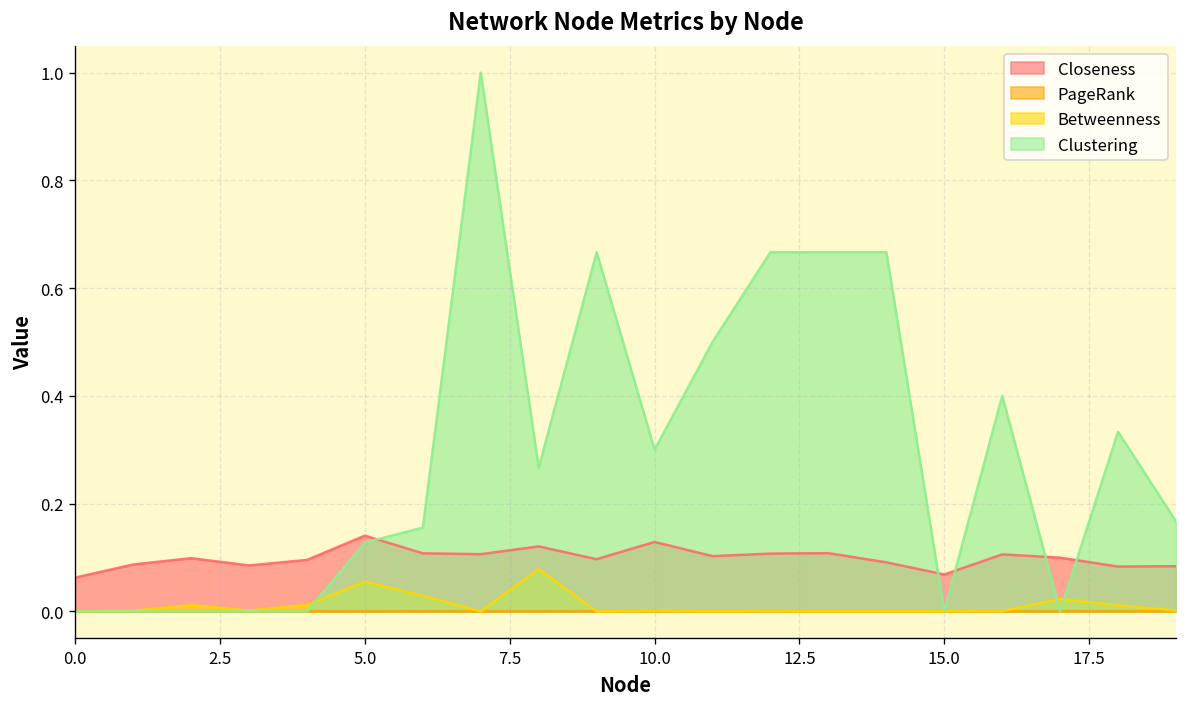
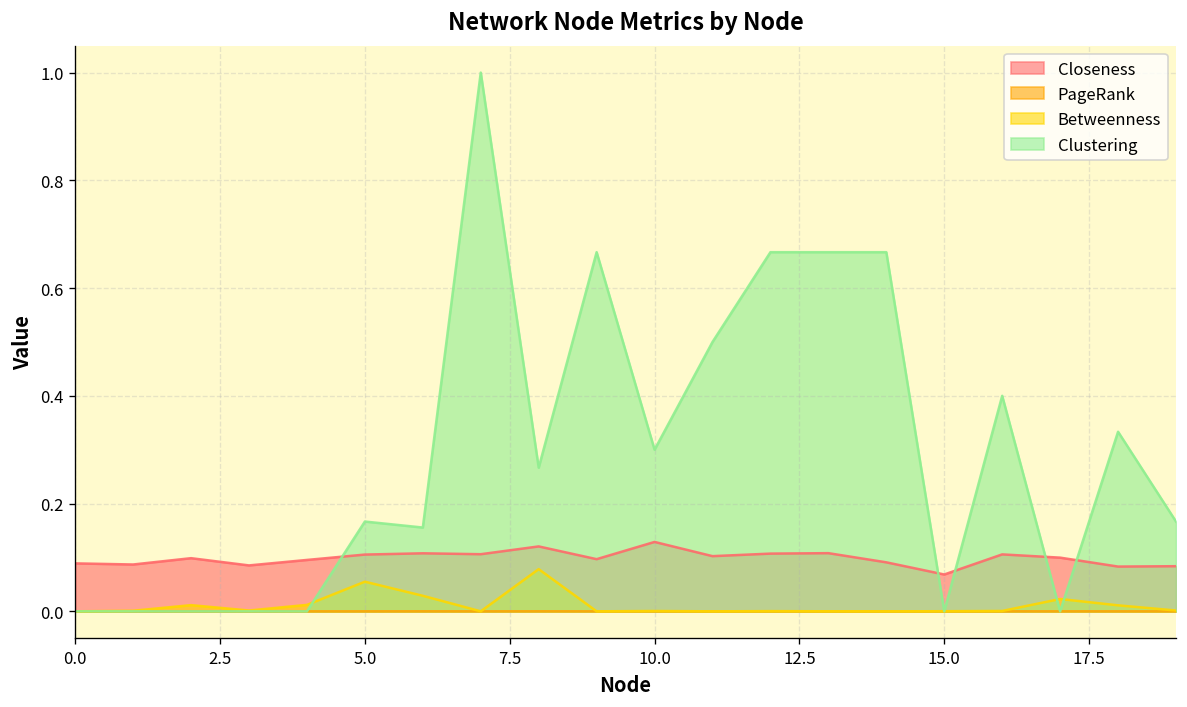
Closeness, 0.0: 0.06 -> 0.09
Closeness, 5.0: 0.14 -> 0.11
Clustering, 5.0: 0.13 -> 0.17
